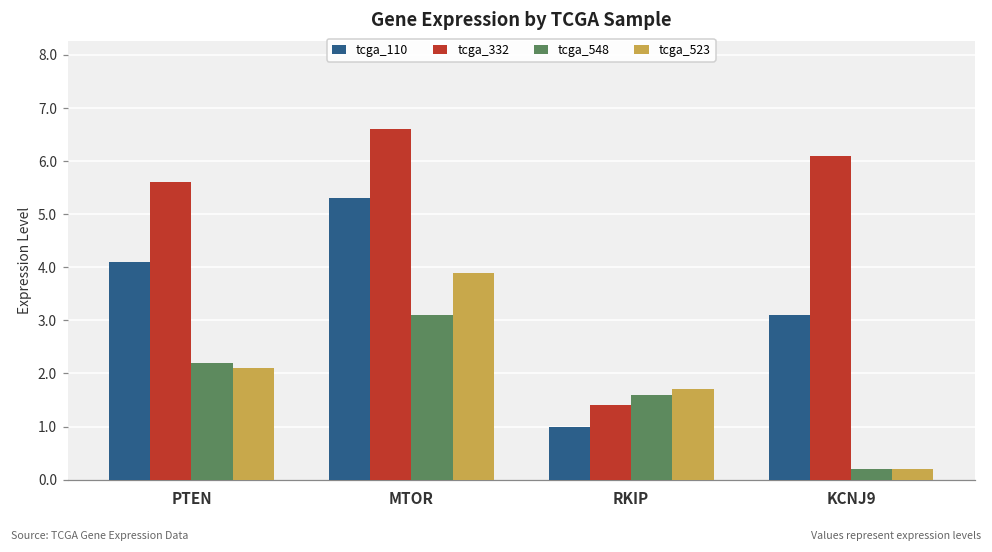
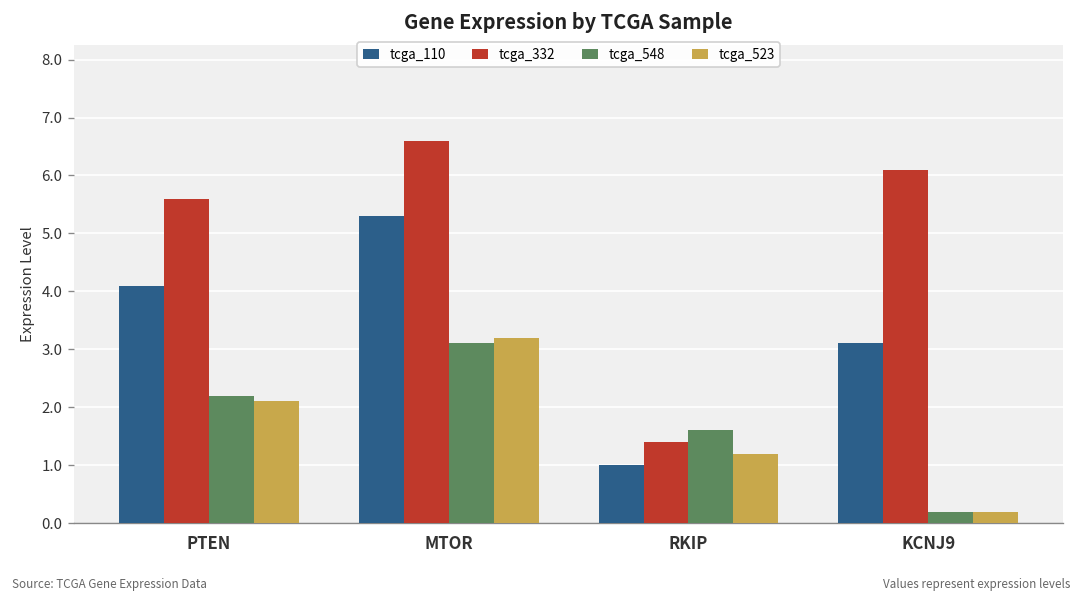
tcga_523, MTOR: 3.9 -> 3.2
tcga_523, RKIP: 1.7 -> 1.2
